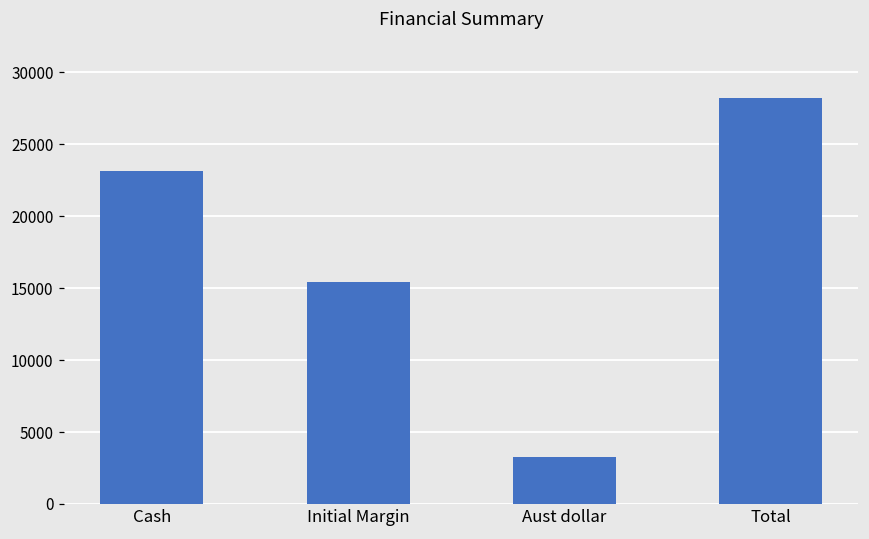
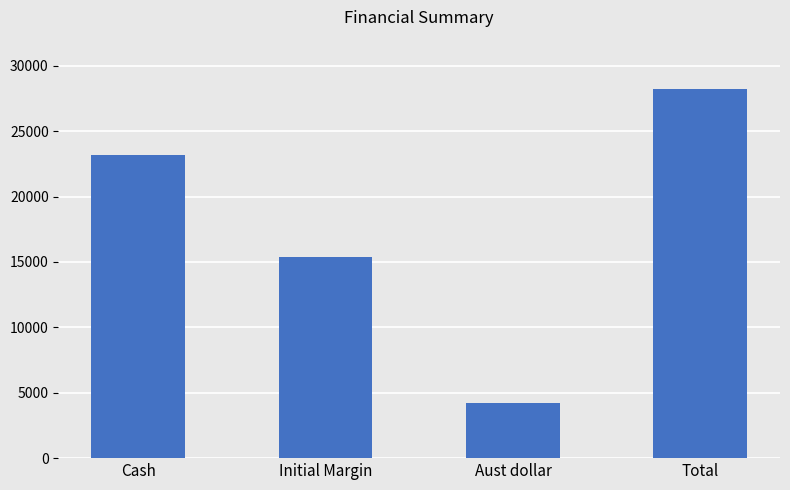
Aust dollar: 3300 -> 4200
